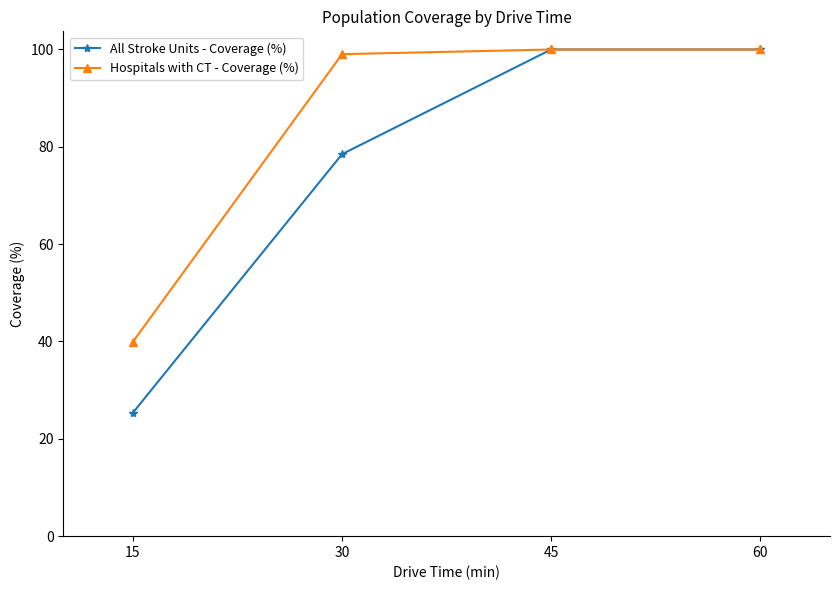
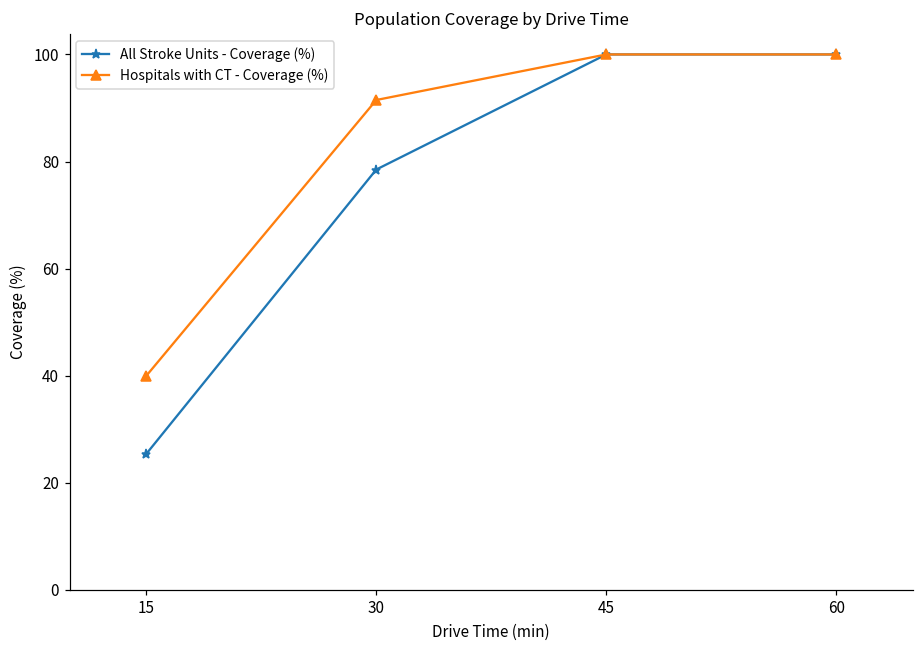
Hospitals with CT - Coverage (%), 30: 99 -> 91
